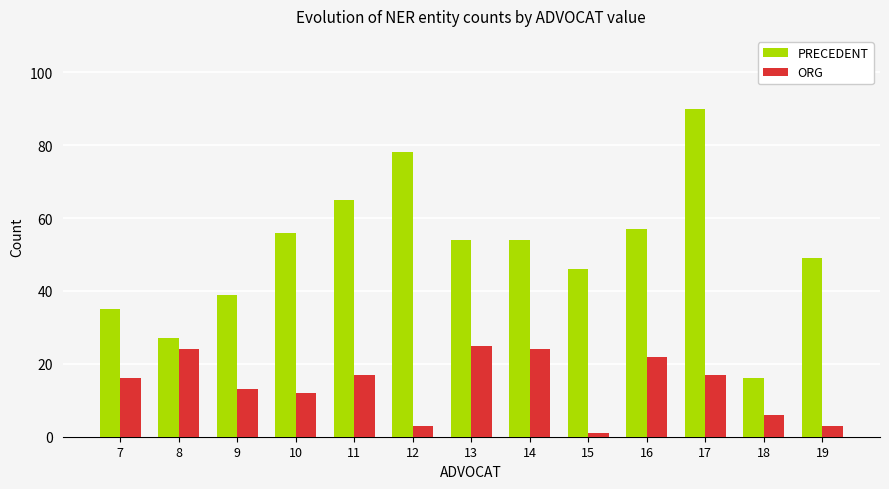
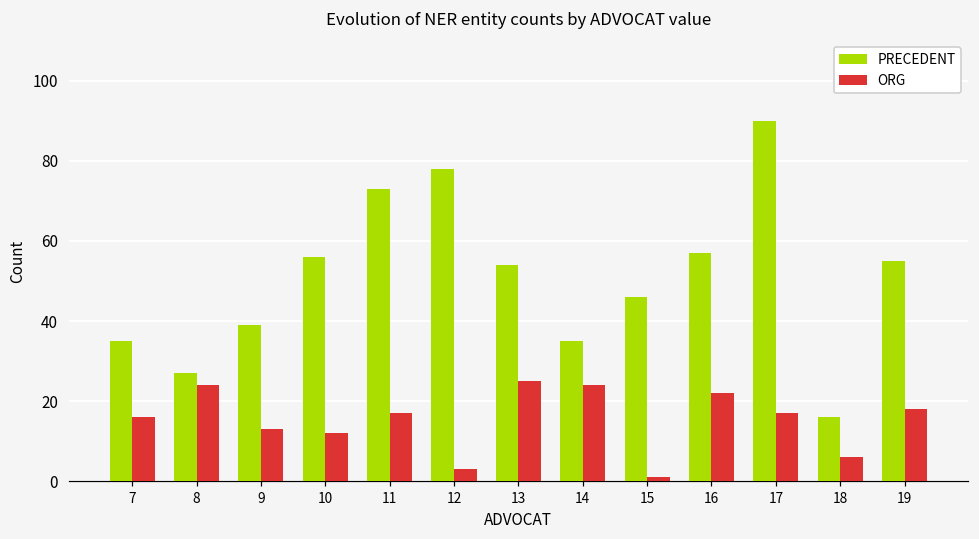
PRECEDENT, 11: 65 -> 73
PRECEDENT, 14: 54 -> 35
PRECEDENT, 19: 49 -> 55
ORG, 19: 3 -> 18
